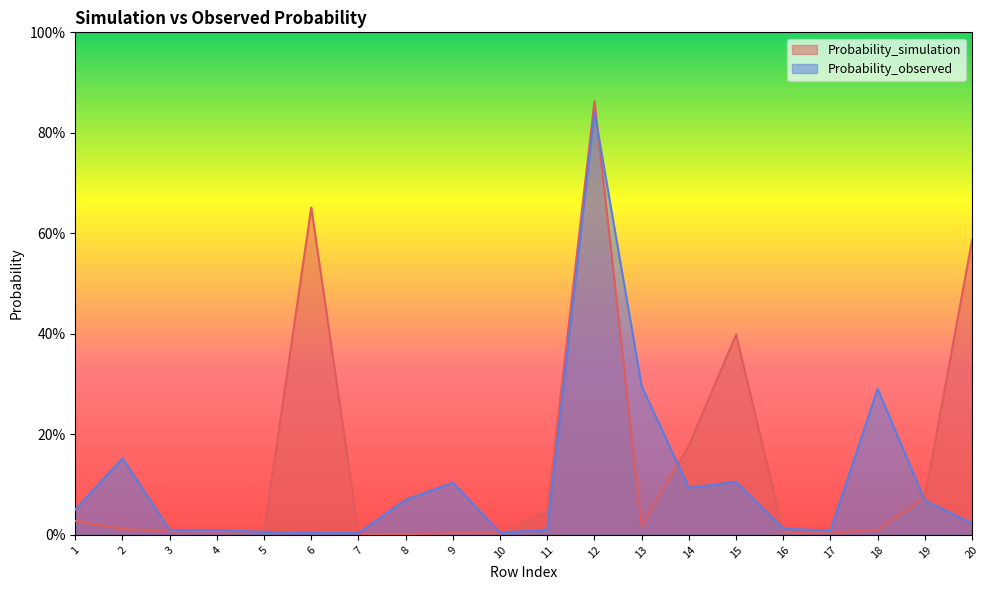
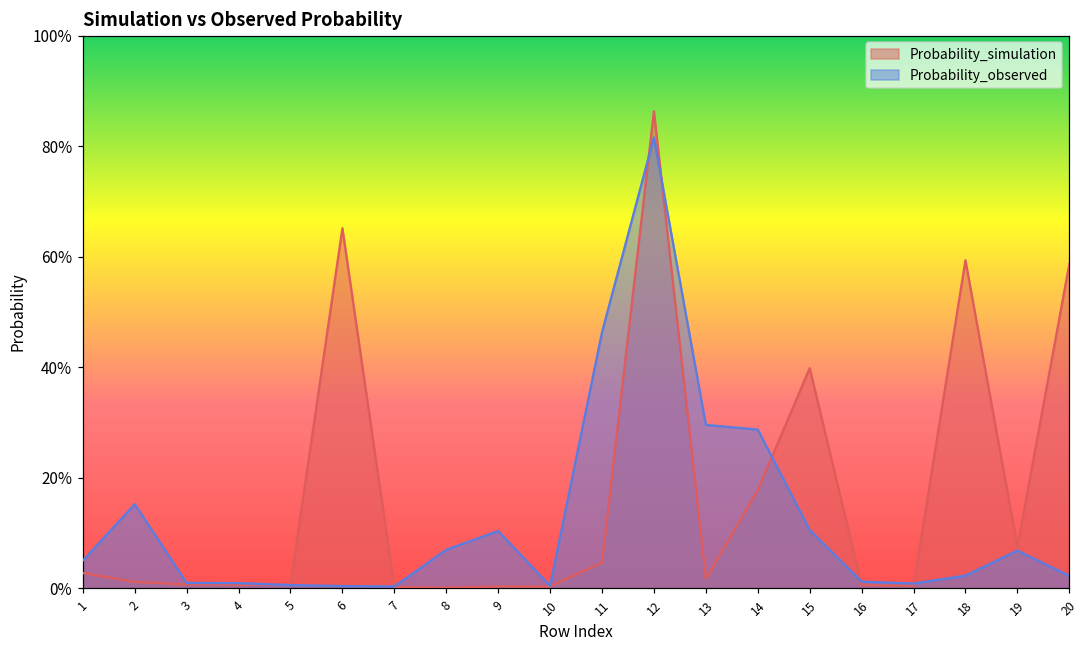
Probability_observed, 11: 1% -> 46%
Probability_observed, 12: 84% -> 82%
Probability_observed, 14: 9% -> 29%
Probability_simulation, 18: 1% -> 59%
Probability_observed, 18: 29% -> 2%
